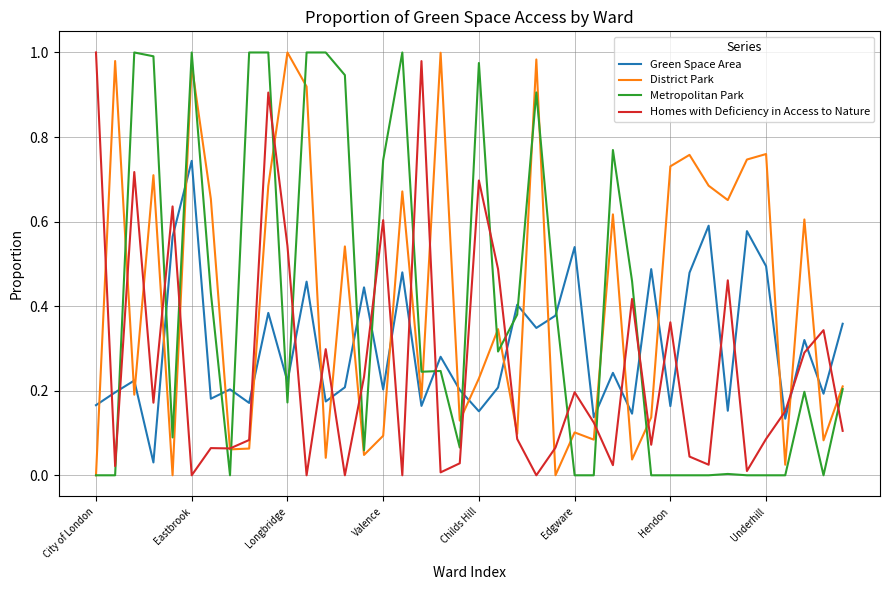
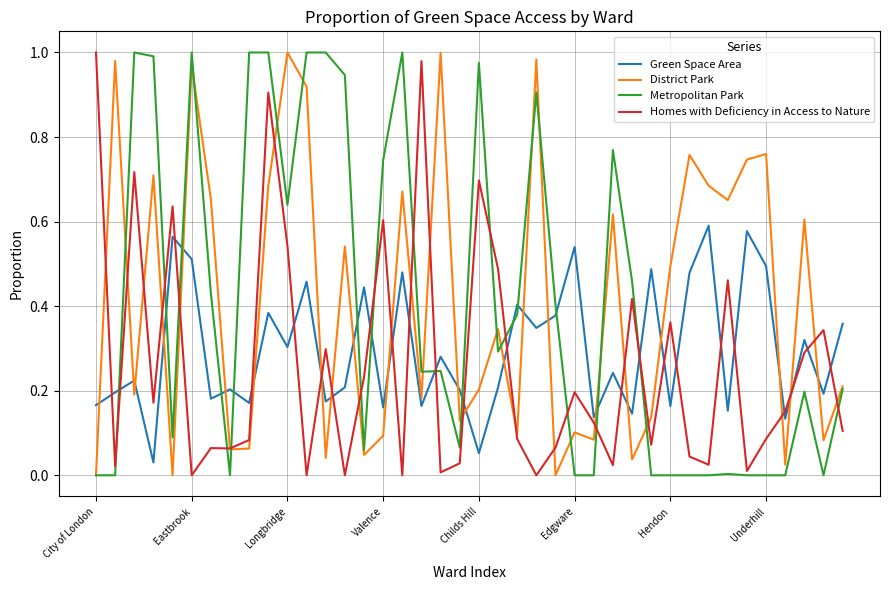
Green Space Area, Eastbrook: 0.74 -> 0.51
Green Space Area, Longbridge: 0.22 -> 0.30
Metropolitan Park, Longbridge: 0.17 -> 0.64
Green Space Area, Valence: 0.20 -> 0.16
Green Space Area, Childs Hill: 0.15 -> 0.05
District Park, Childs Hill: 0.23 -> 0.20
District Park, Hendon: 0.73 -> 0.49
